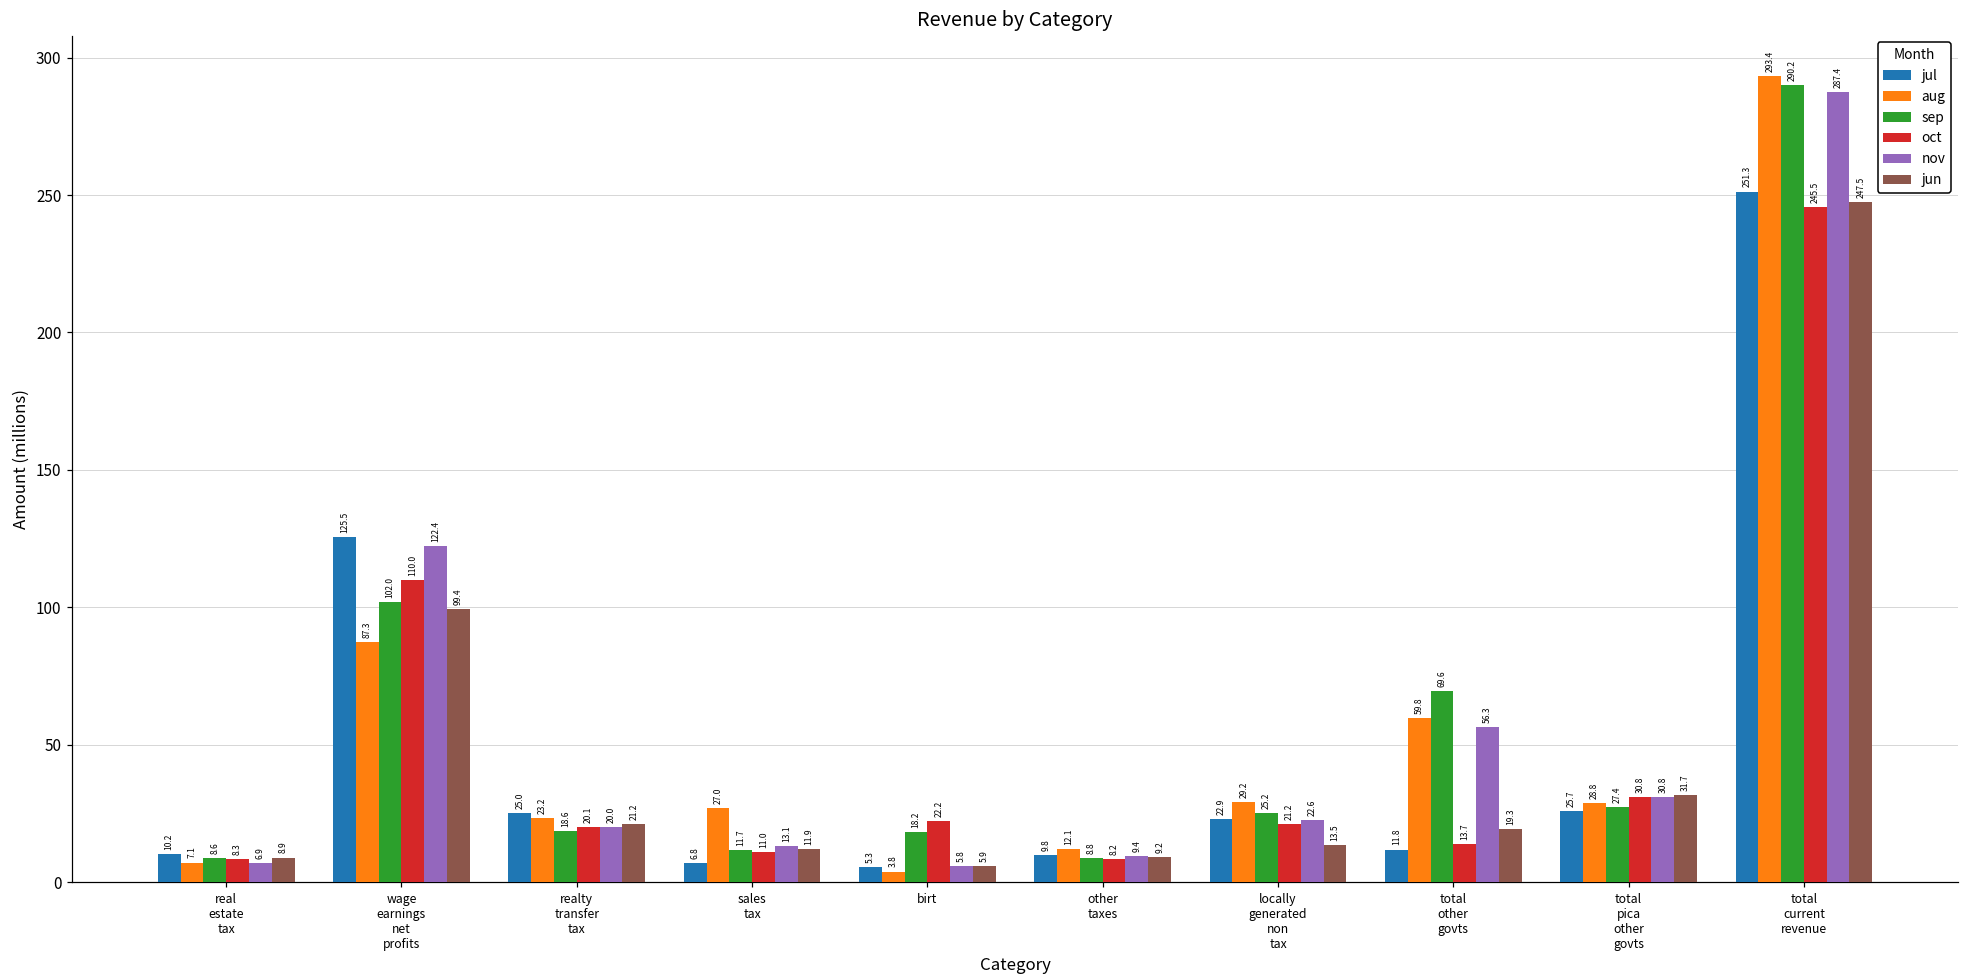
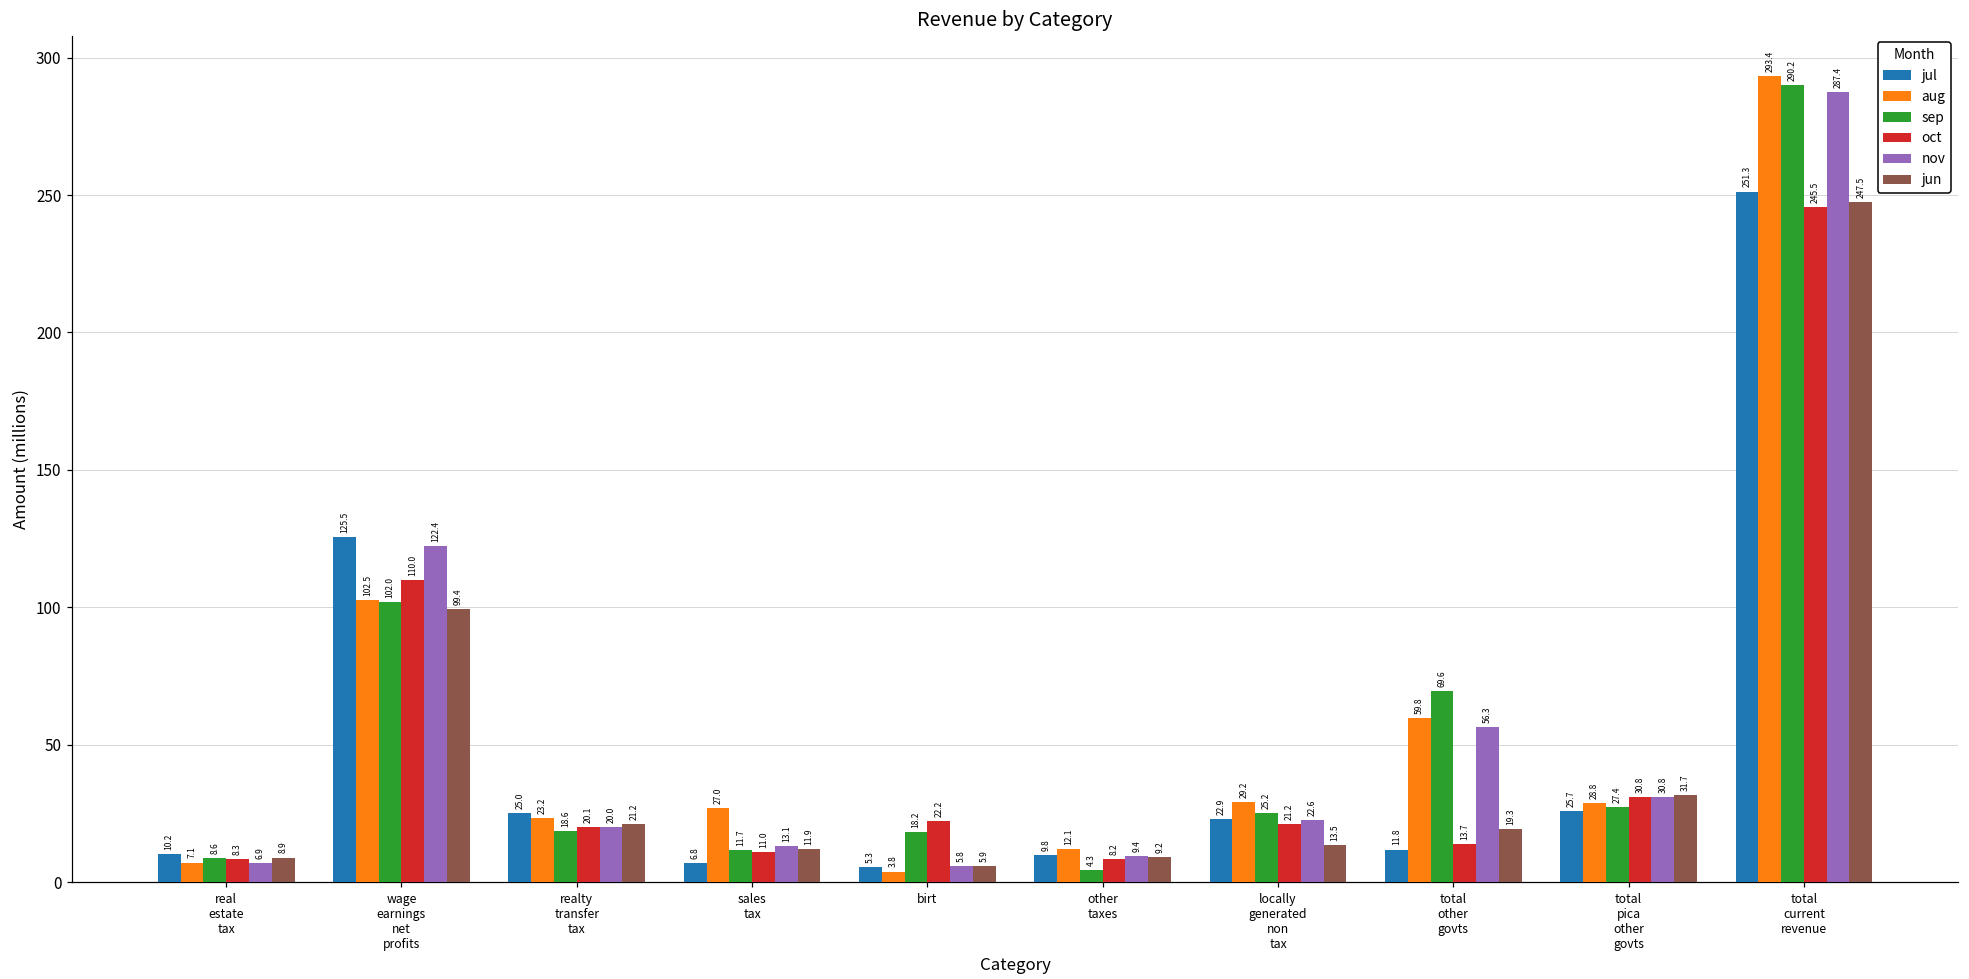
aug, wage earnings net profits: 87.3 -> 102.5
sep, other taxes: 8.8 -> 4.3
